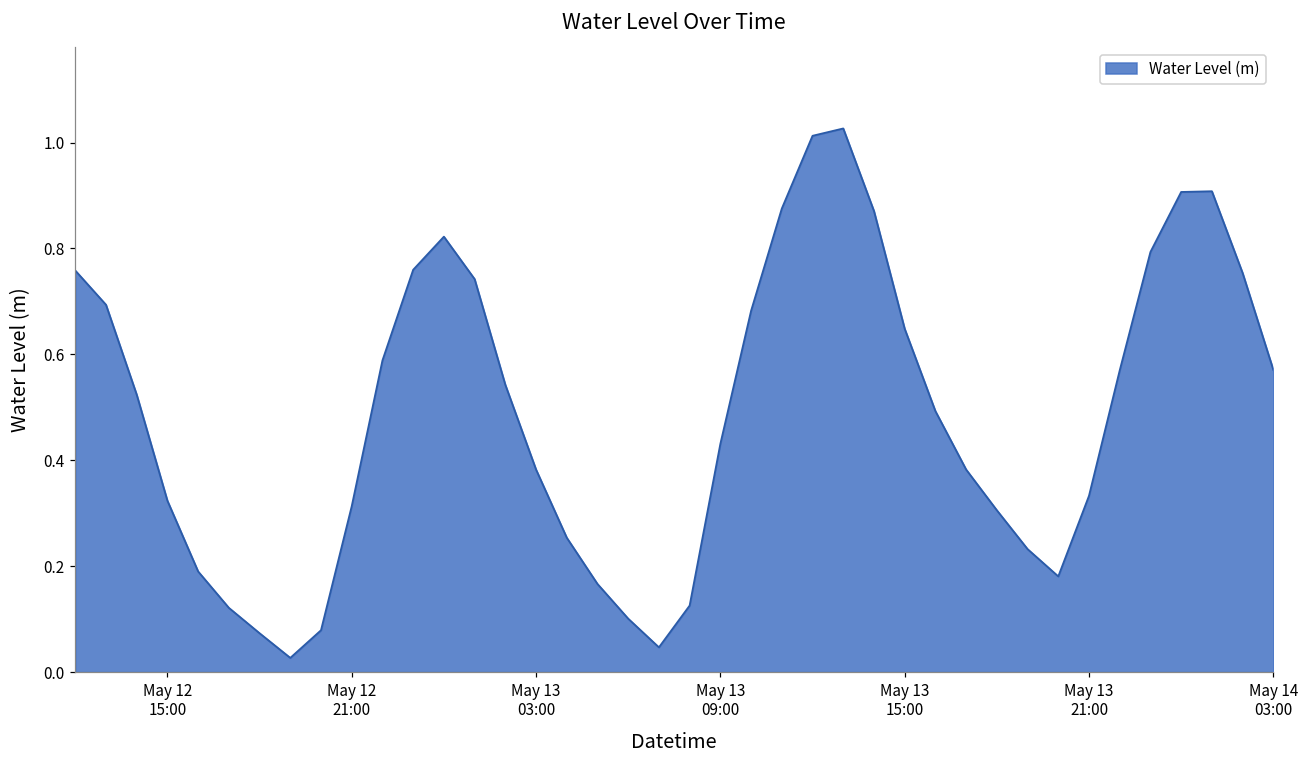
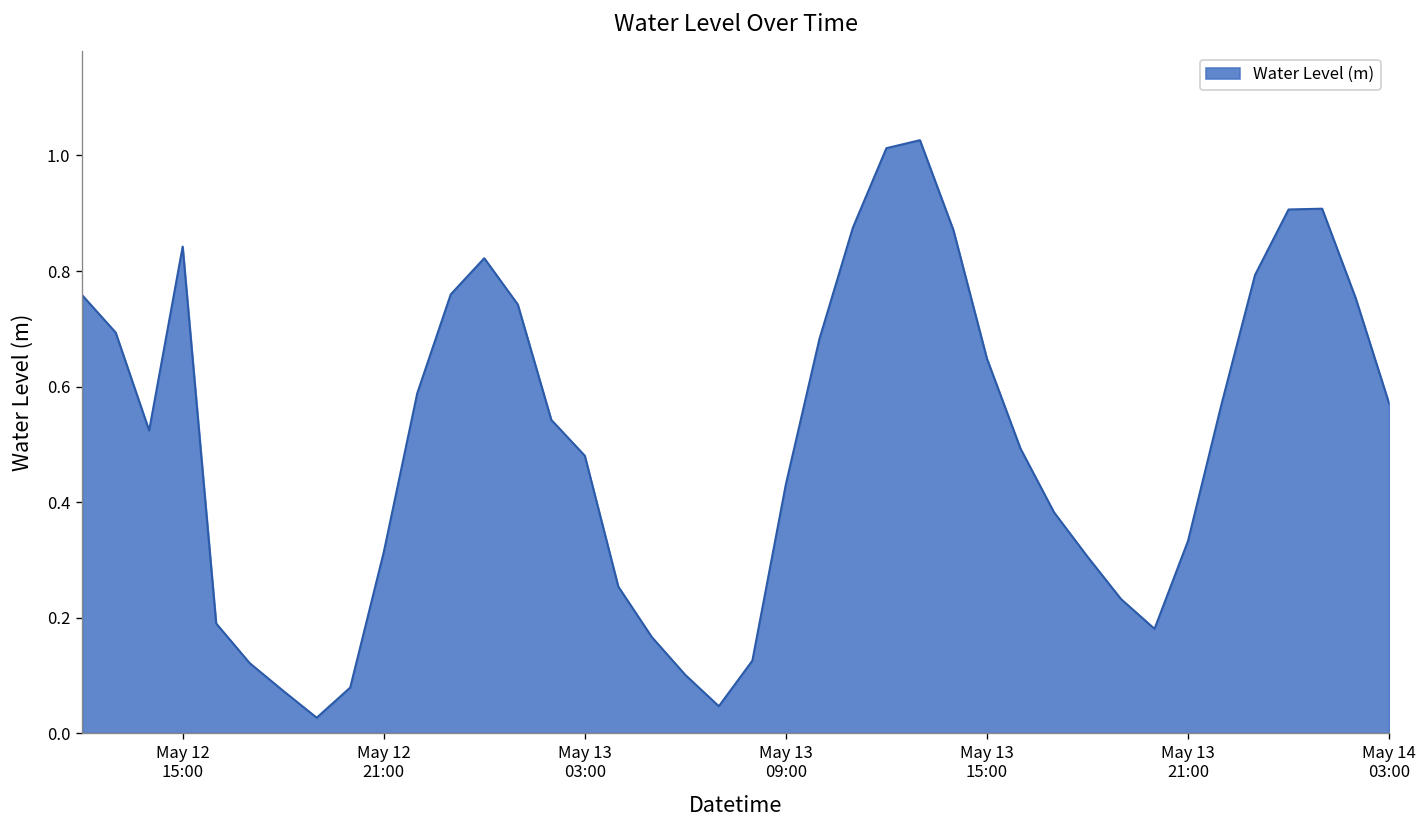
May 12 15:00: 0.32 -> 0.84
May 13 03:00: 0.38 -> 0.48
